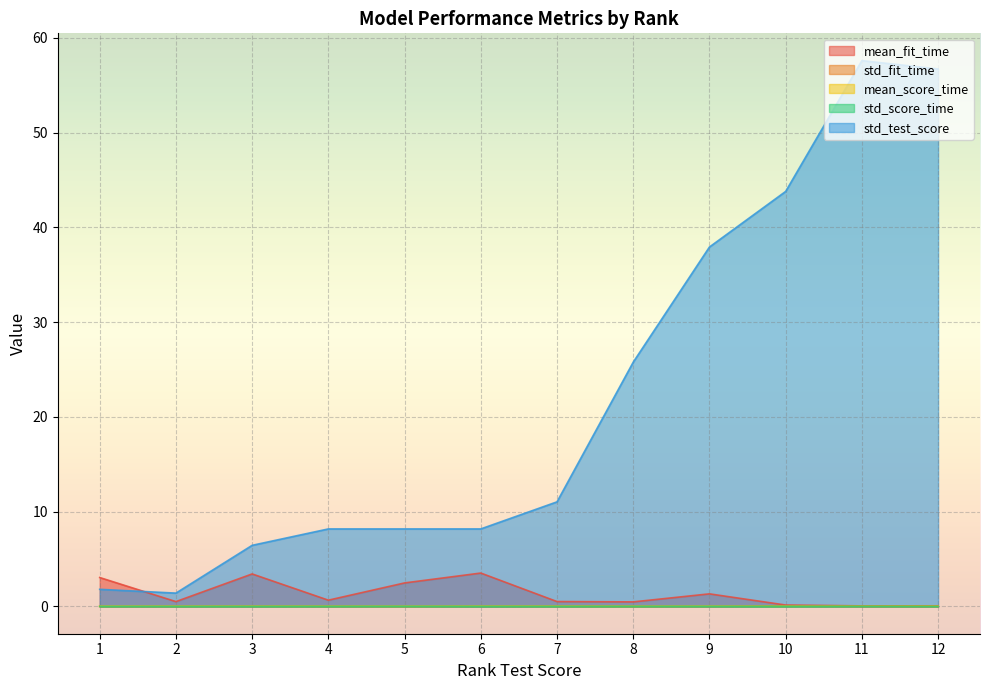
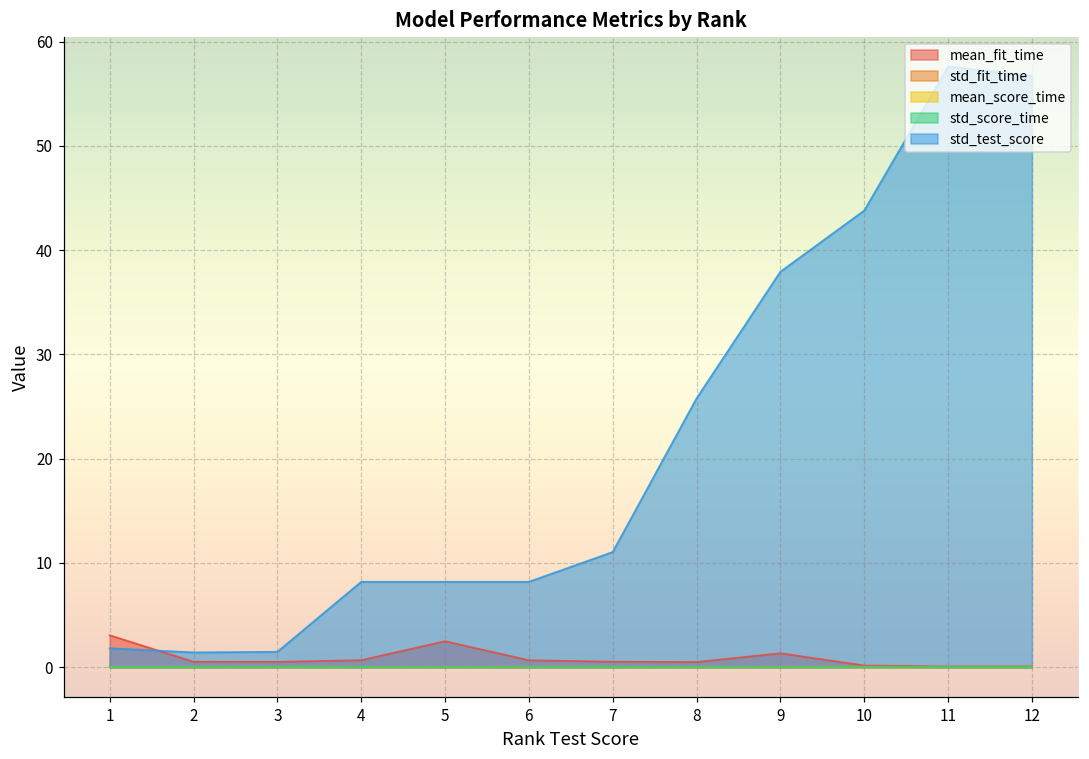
mean_fit_time, 3: 3 -> 1
std_test_score, 3: 6 -> 1
mean_fit_time, 6: 4 -> 1
